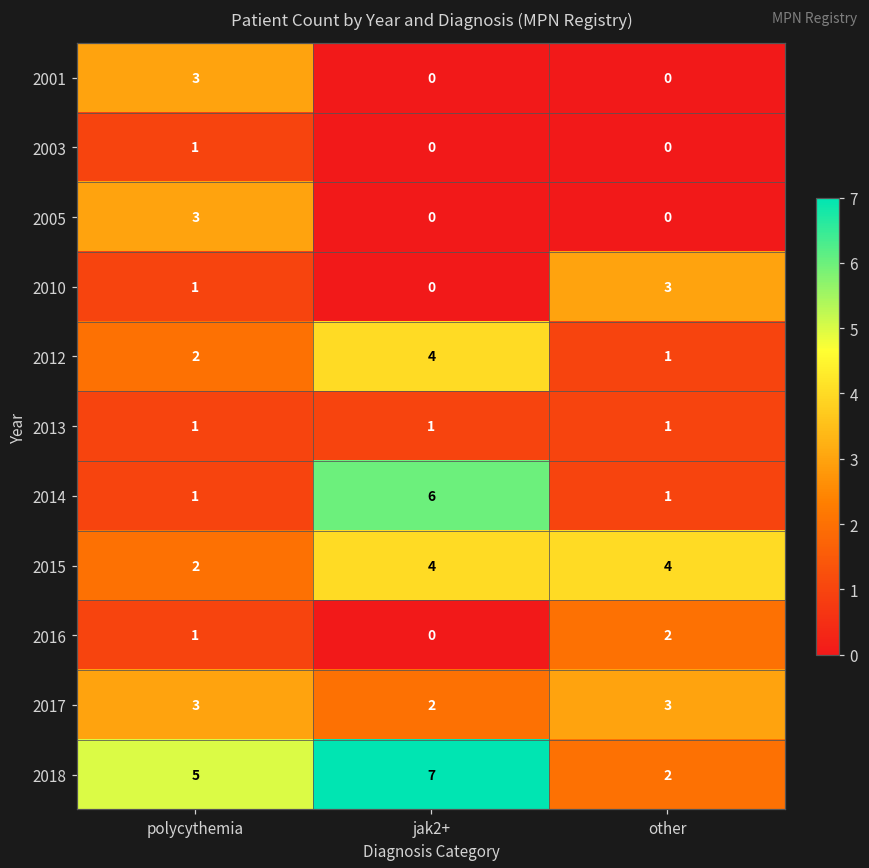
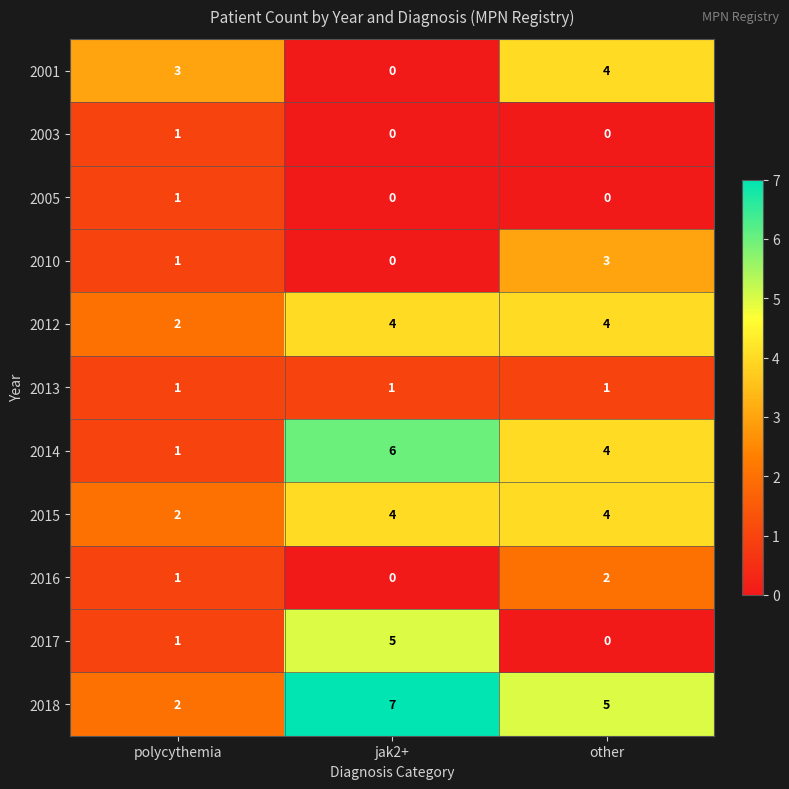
2001, other: 0 -> 4
2005, polycythemia: 3 -> 1
2012, other: 1 -> 4
2014, other: 1 -> 4
2017, polycythemia: 3 -> 1
2017, jak2+: 2 -> 5
2017, other: 3 -> 0
2018, polycythemia: 5 -> 2
2018, other: 2 -> 5
